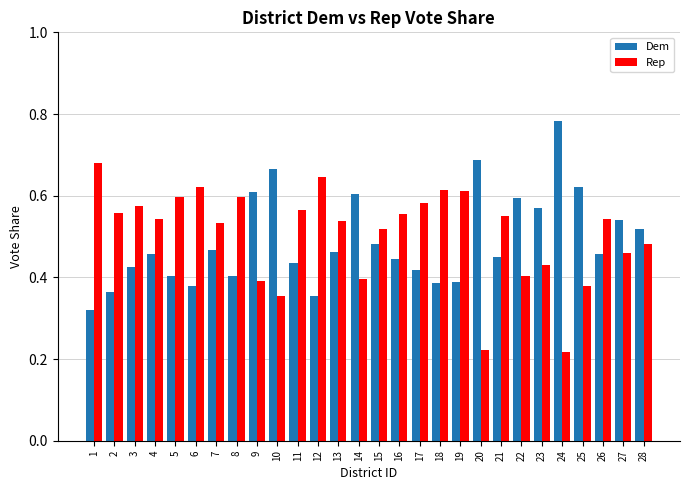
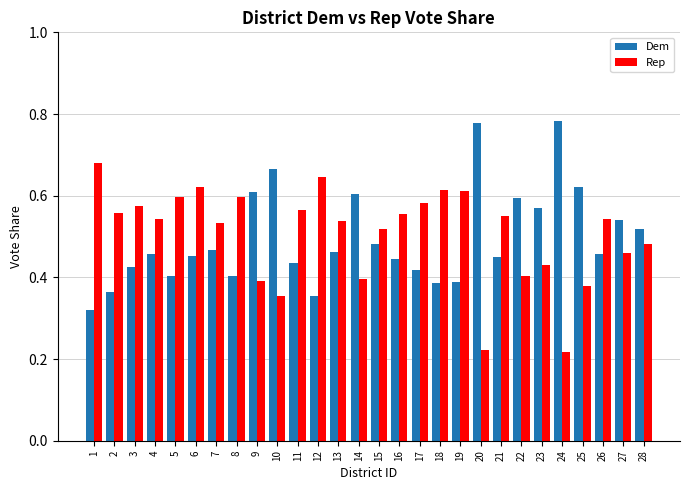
Dem, 6: 0.38 -> 0.45
Dem, 20: 0.69 -> 0.78
